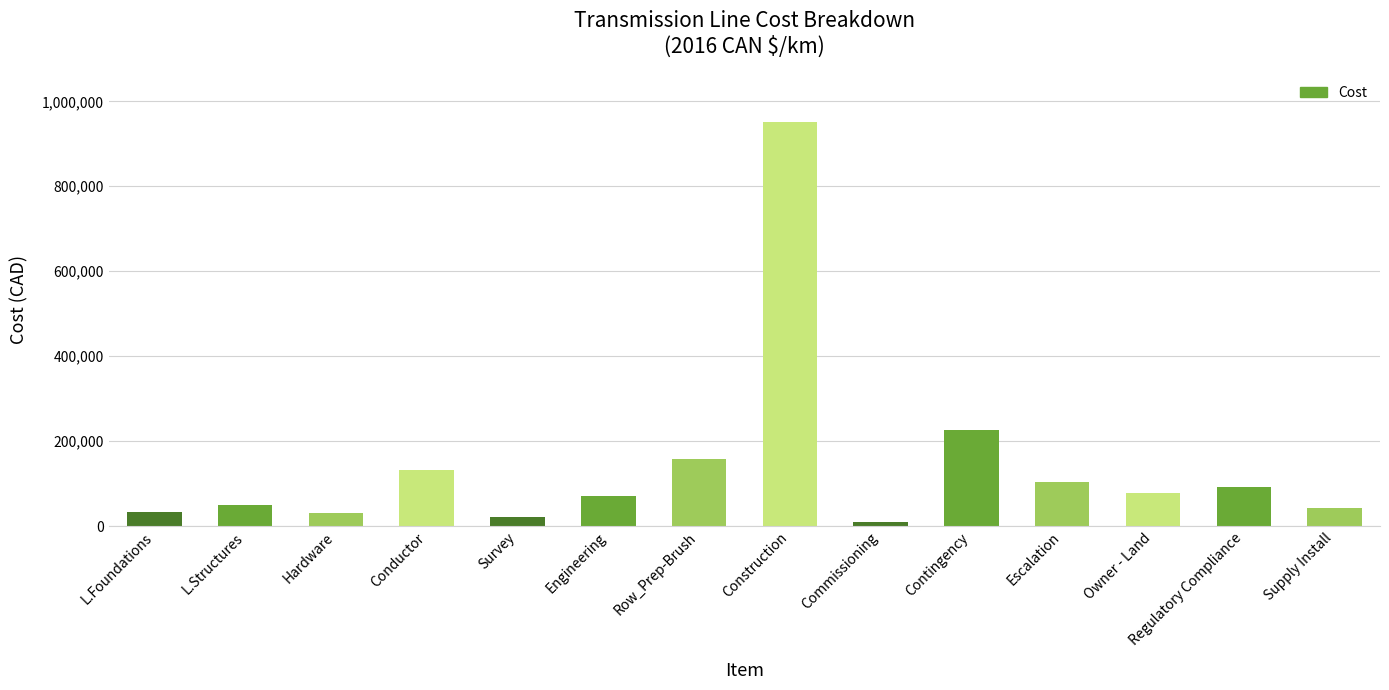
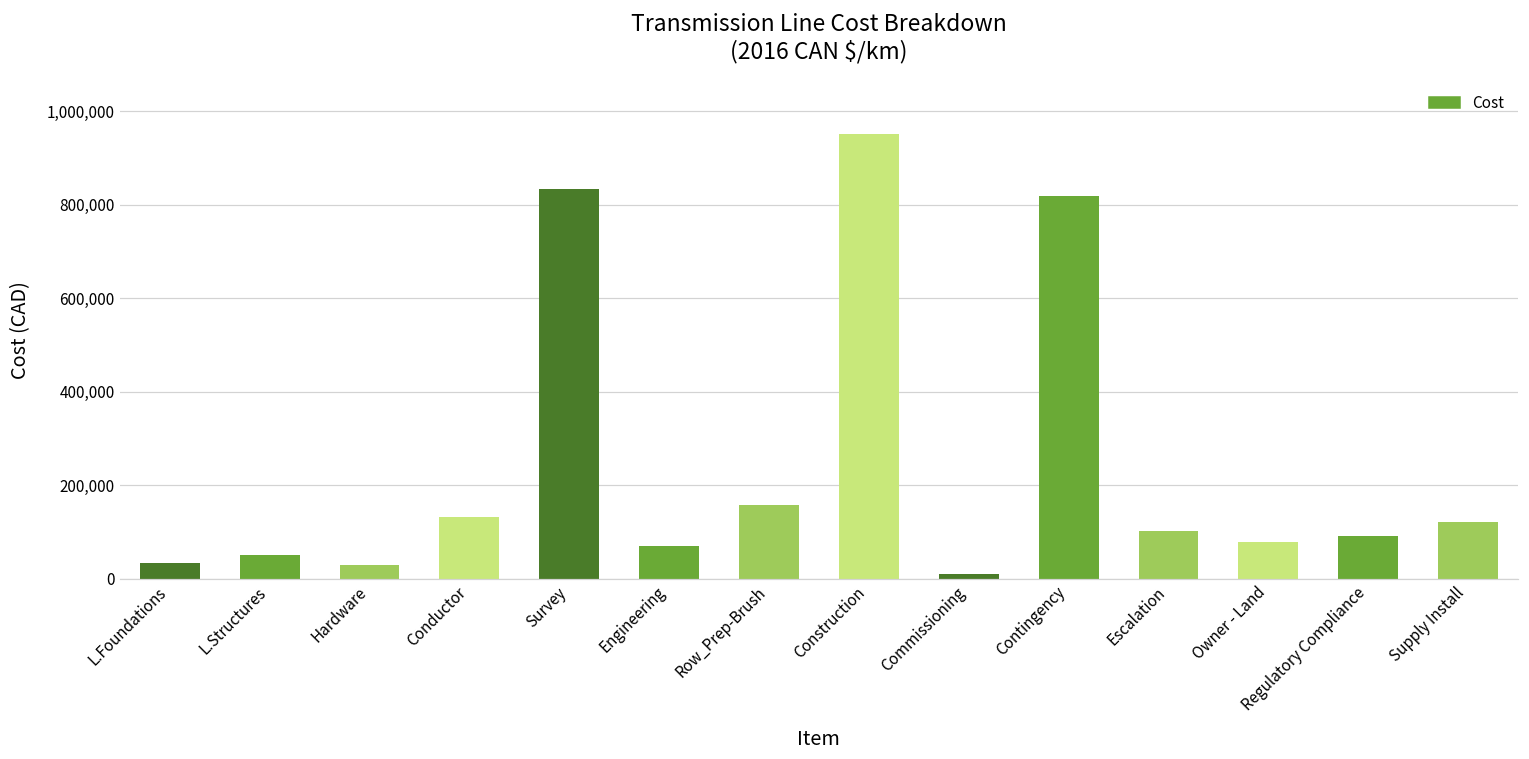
Survey: 20,000 -> 830,000
Contingency: 230,000 -> 820,000
Supply Install: 40,000 -> 120,000
